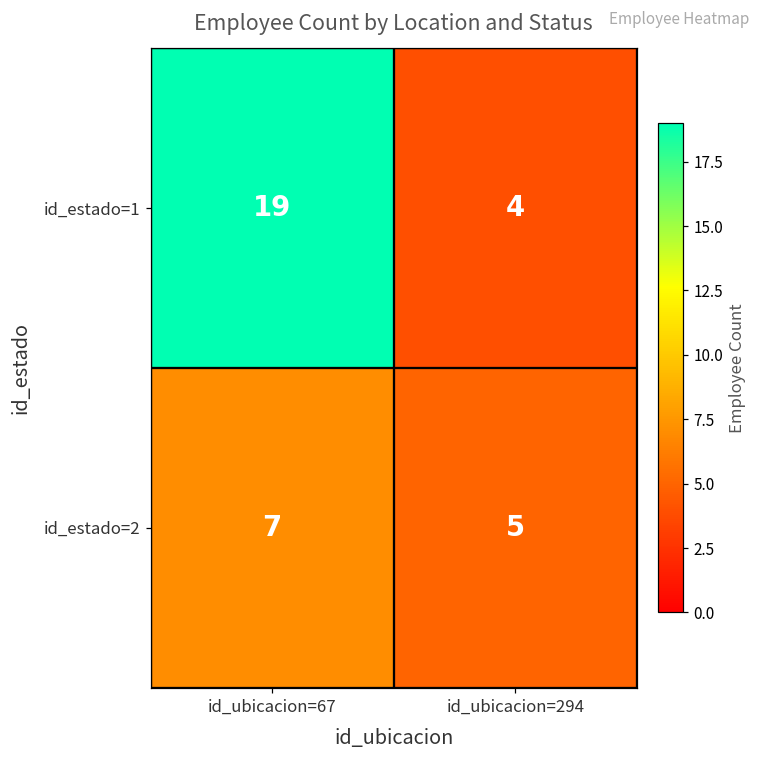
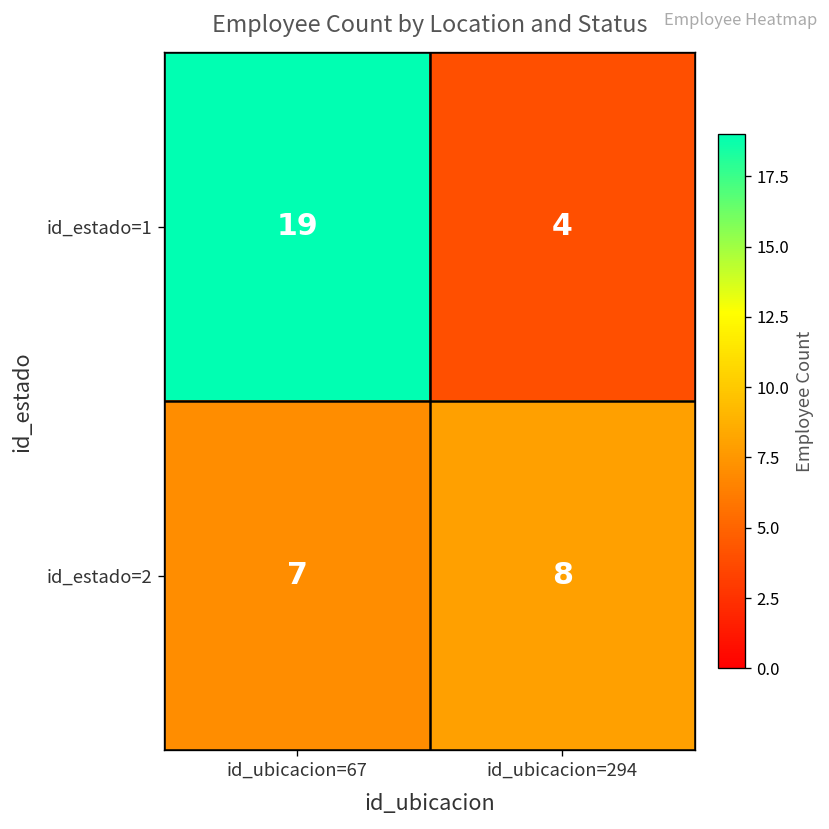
id_estado=2, id_ubicacion=294: 5 -> 8
